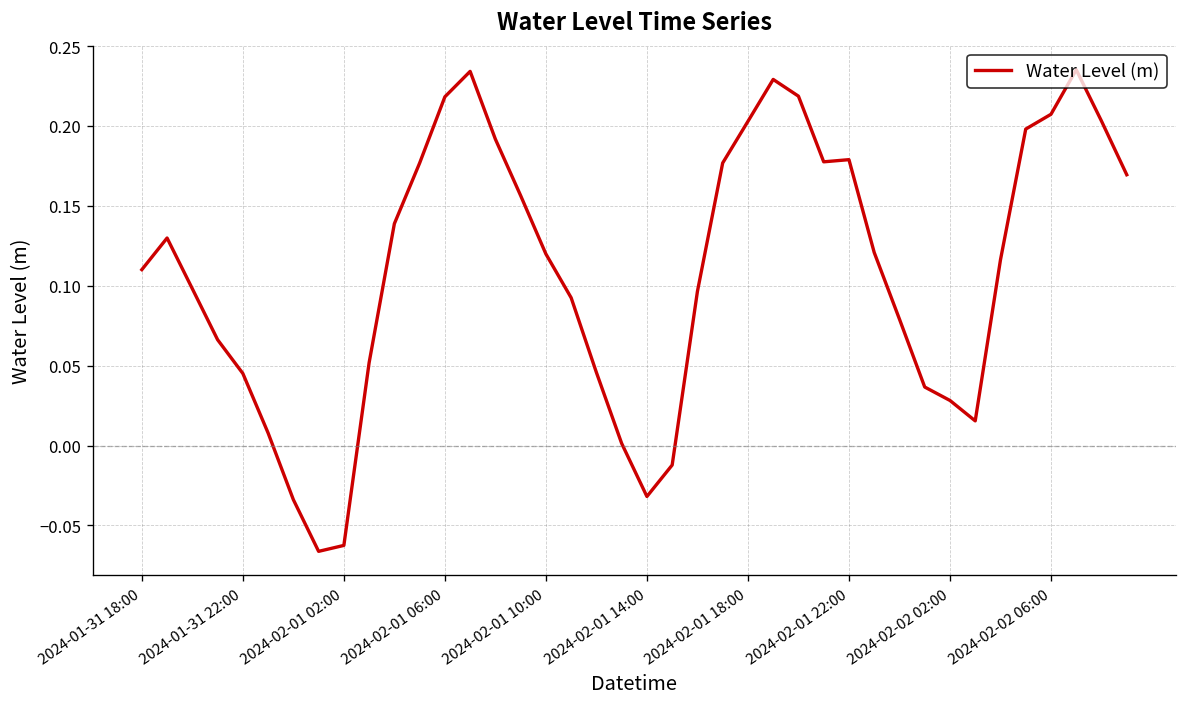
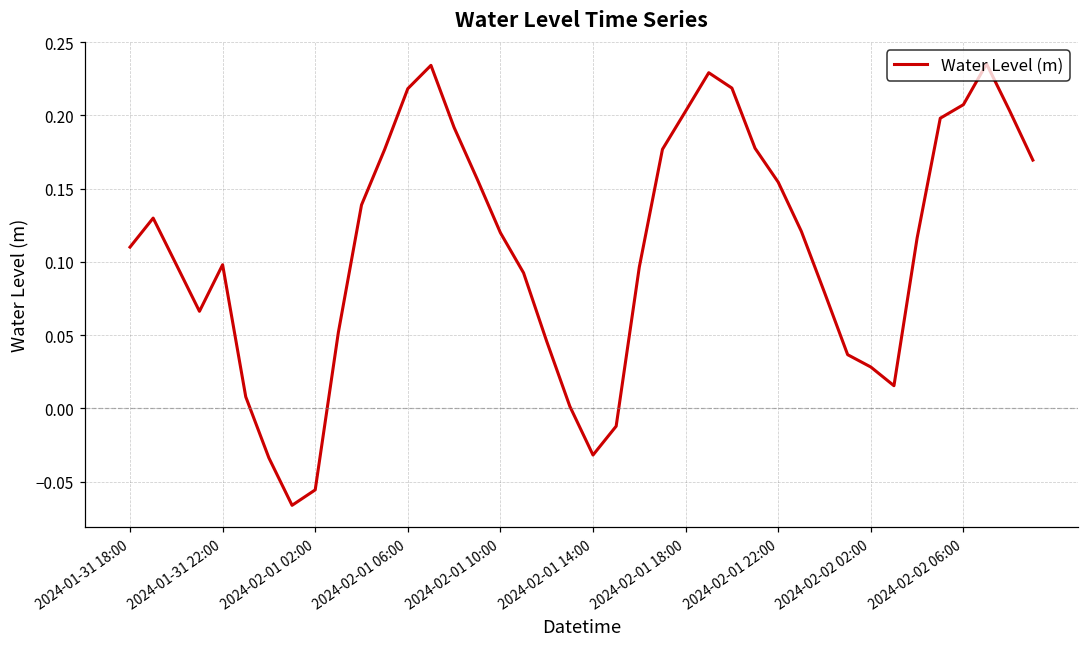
2024-01-31 22:00: 0.045 -> 0.098
2024-02-01 02:00: -0.063 -> -0.056
2024-02-01 22:00: 0.179 -> 0.154
